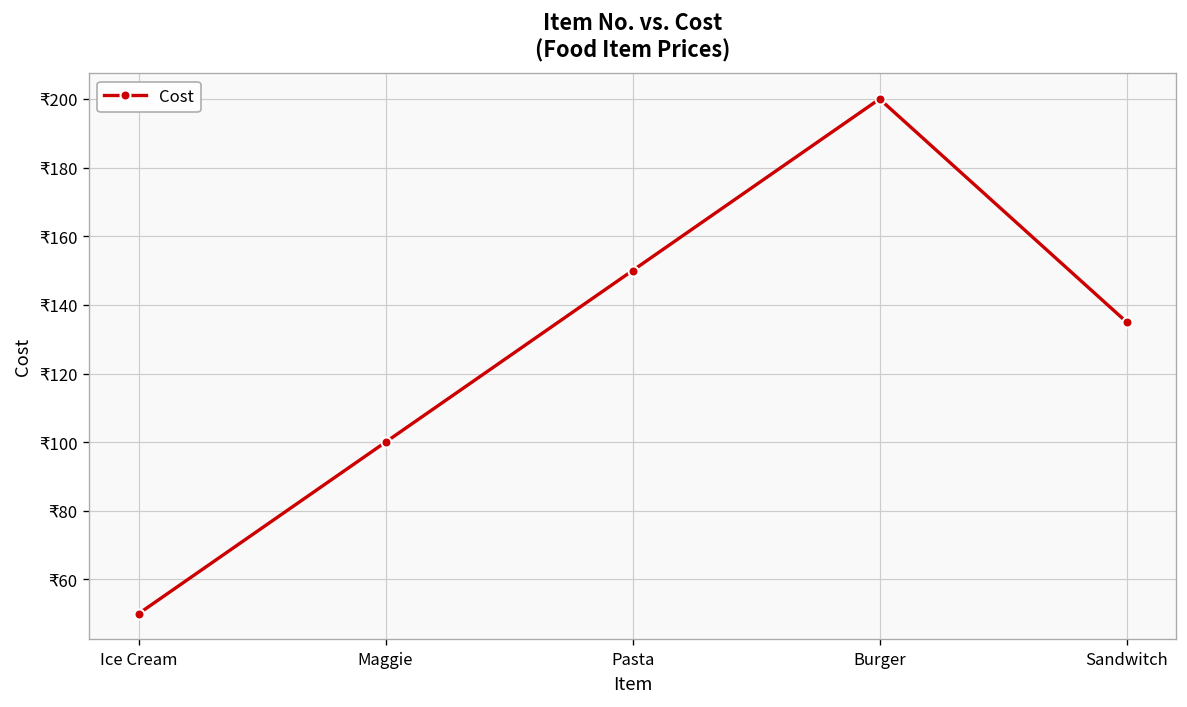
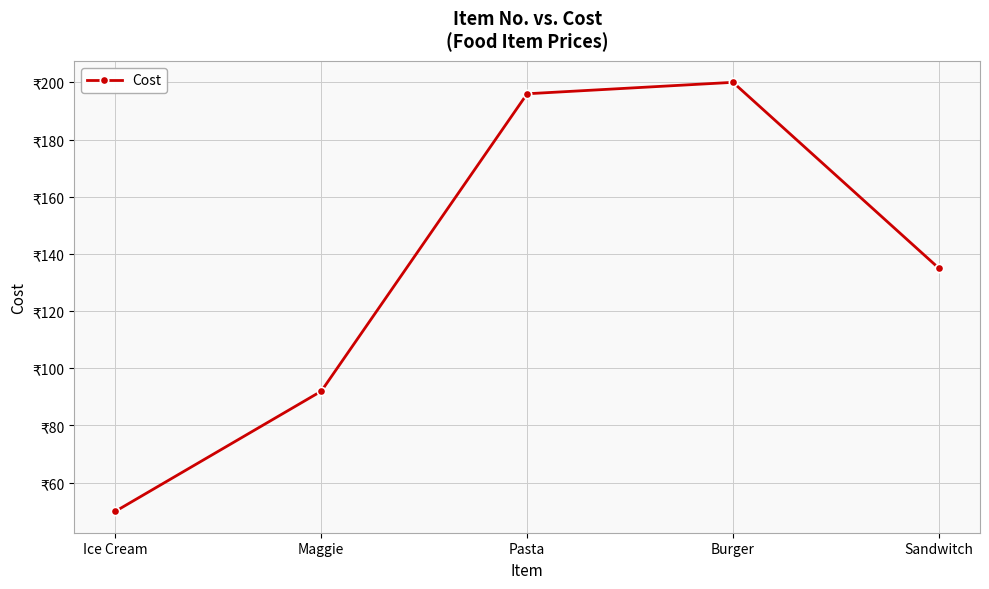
Maggie: ₹100 -> ₹92
Pasta: ₹150 -> ₹196
